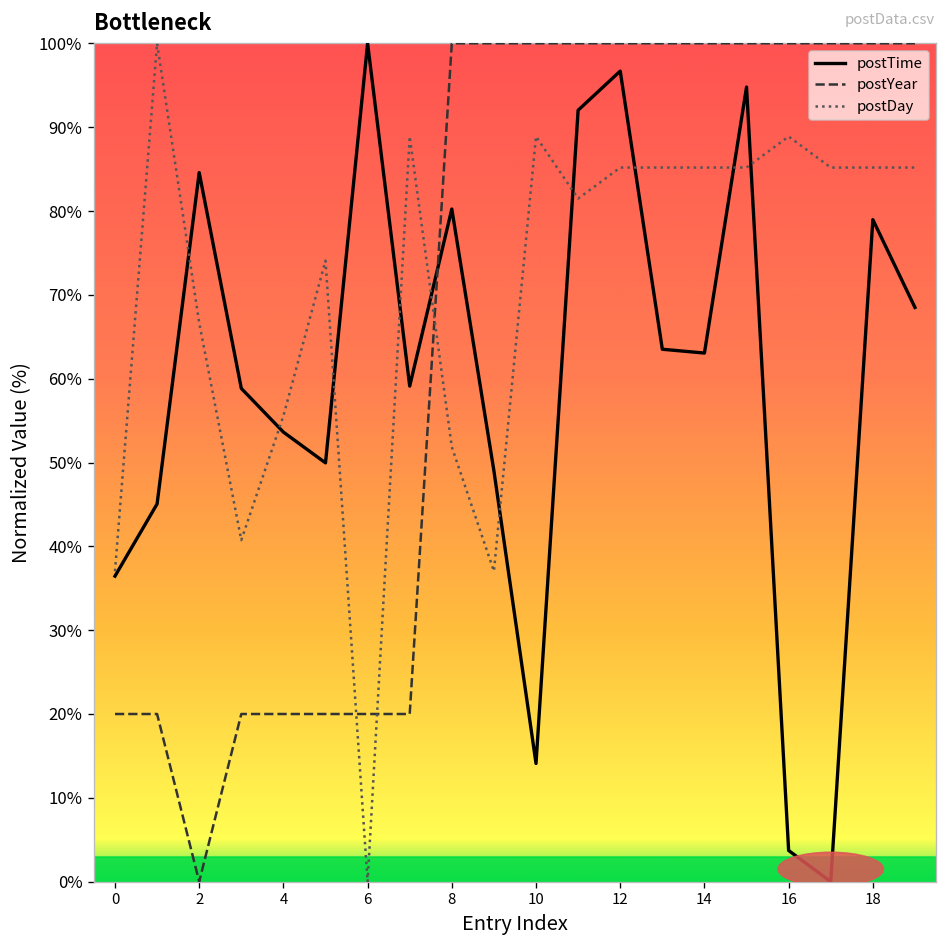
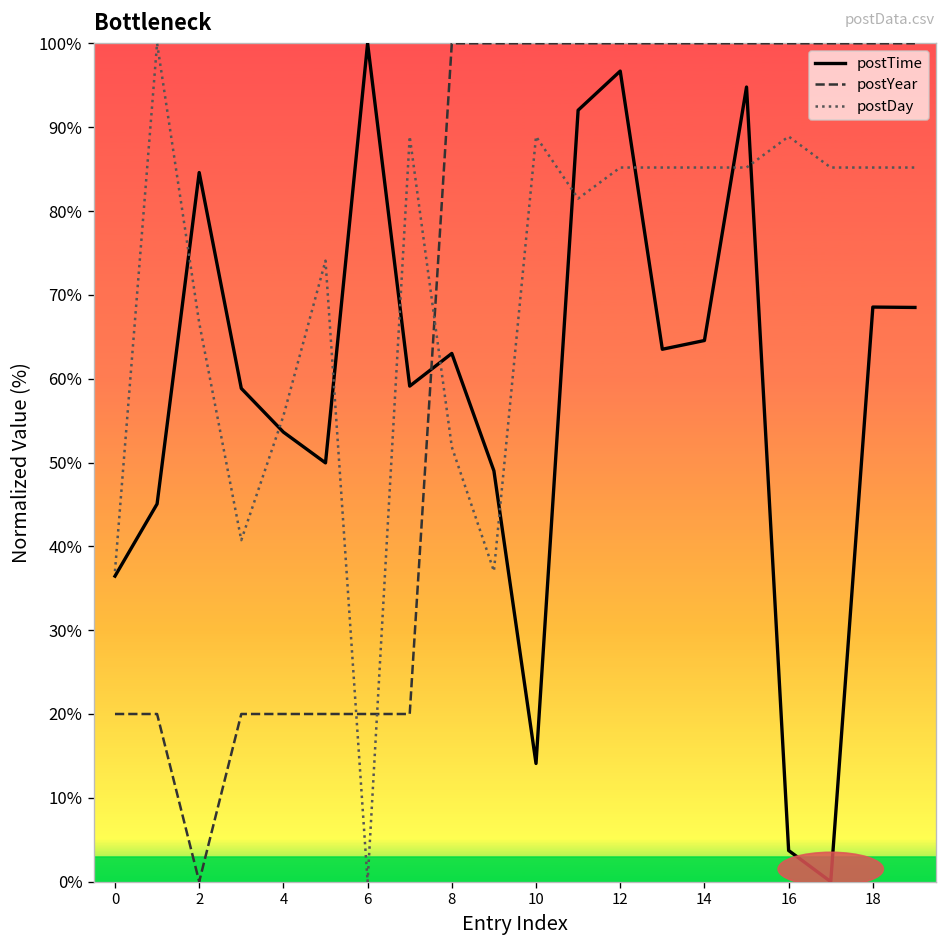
postTime, 8: 80% -> 63%
postTime, 14: 63% -> 65%
postTime, 18: 79% -> 69%
